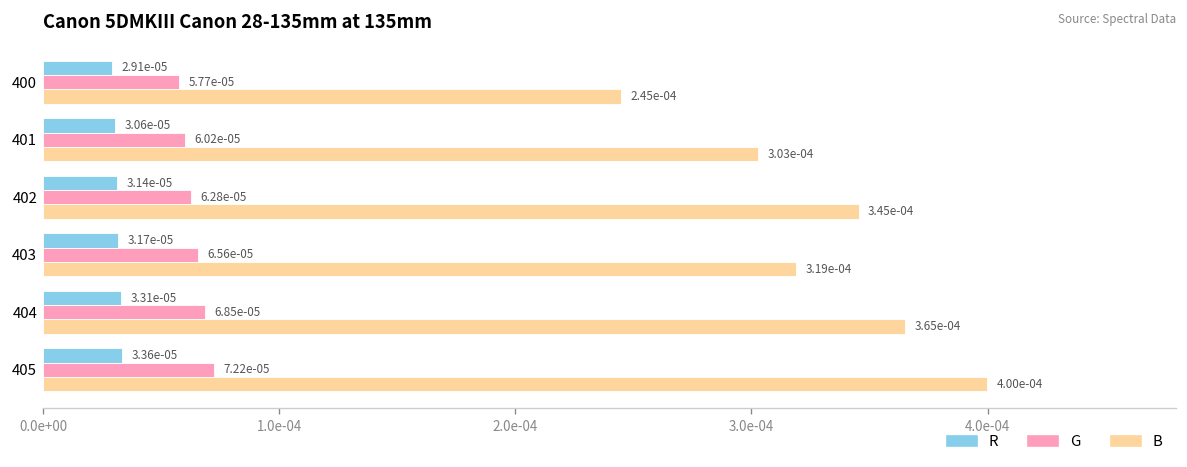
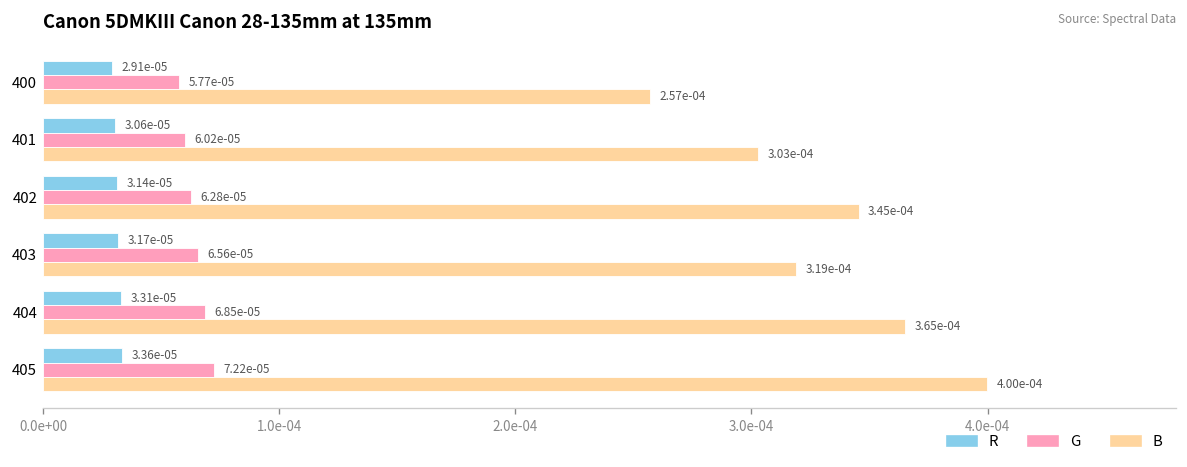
B, 400: 2.45e-04 -> 2.57e-04
